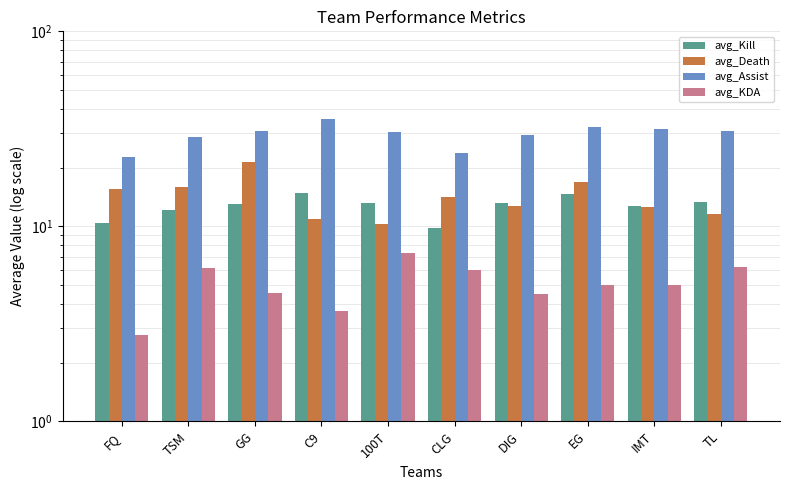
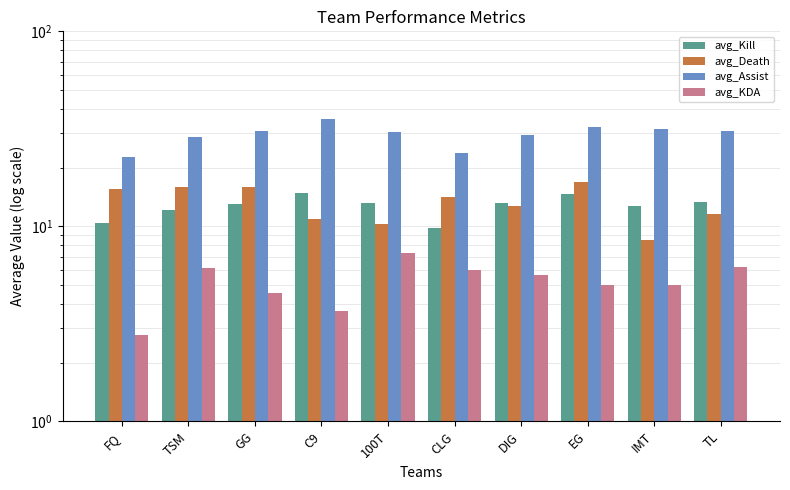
avg_Death, GG: 21 -> 16
avg_KDA, DIG: 4.5 -> 5.6
avg_Death, IMT: 13 -> 9
